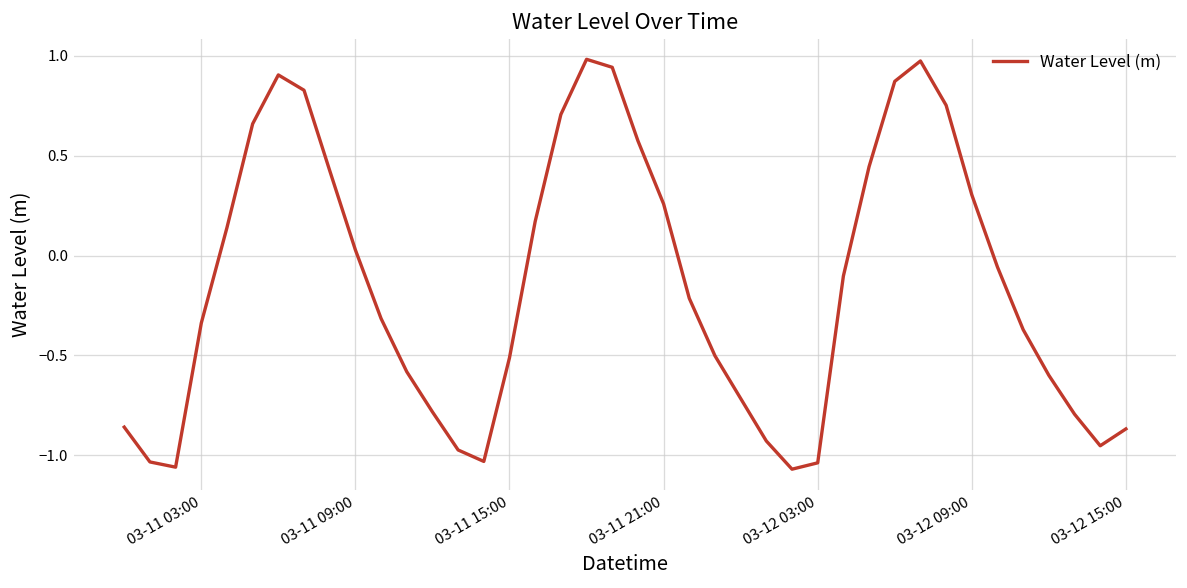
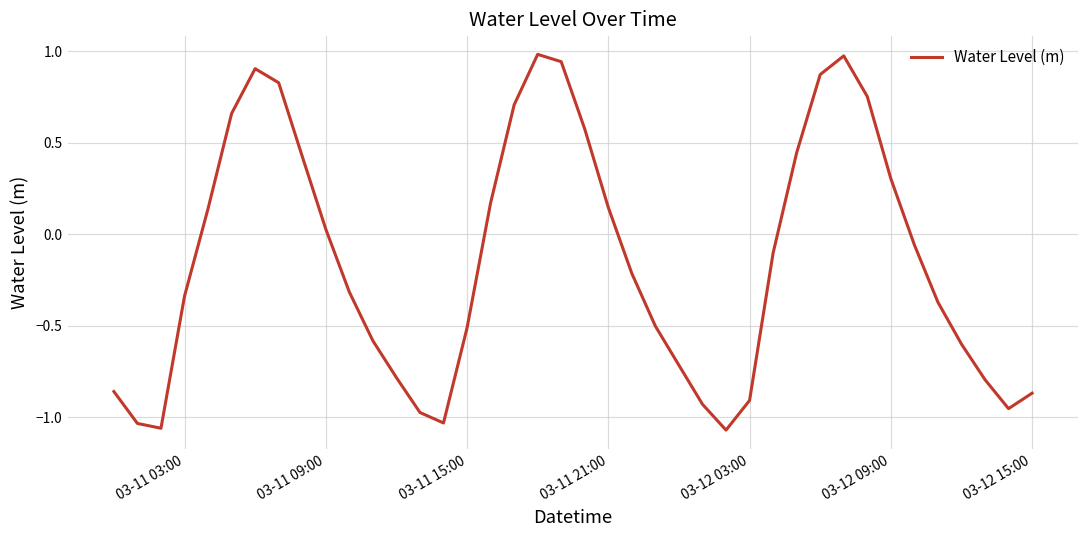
03-11 21:00: 0.26 -> 0.15
03-12 03:00: -1.04 -> -0.91
